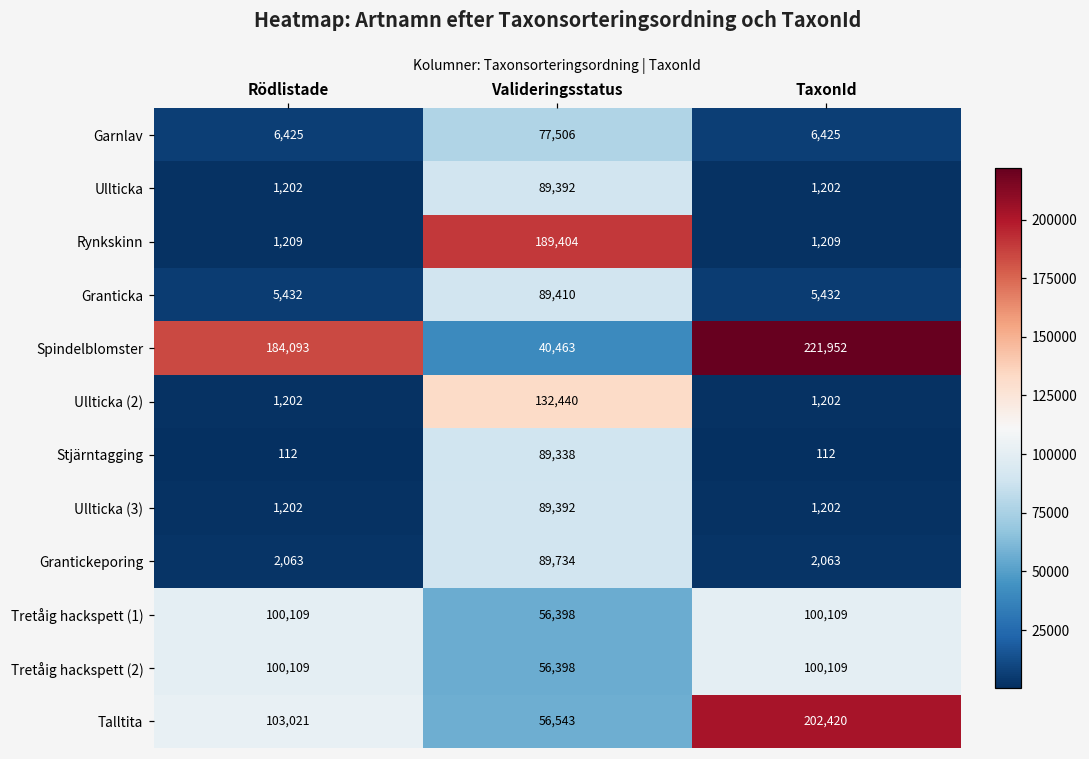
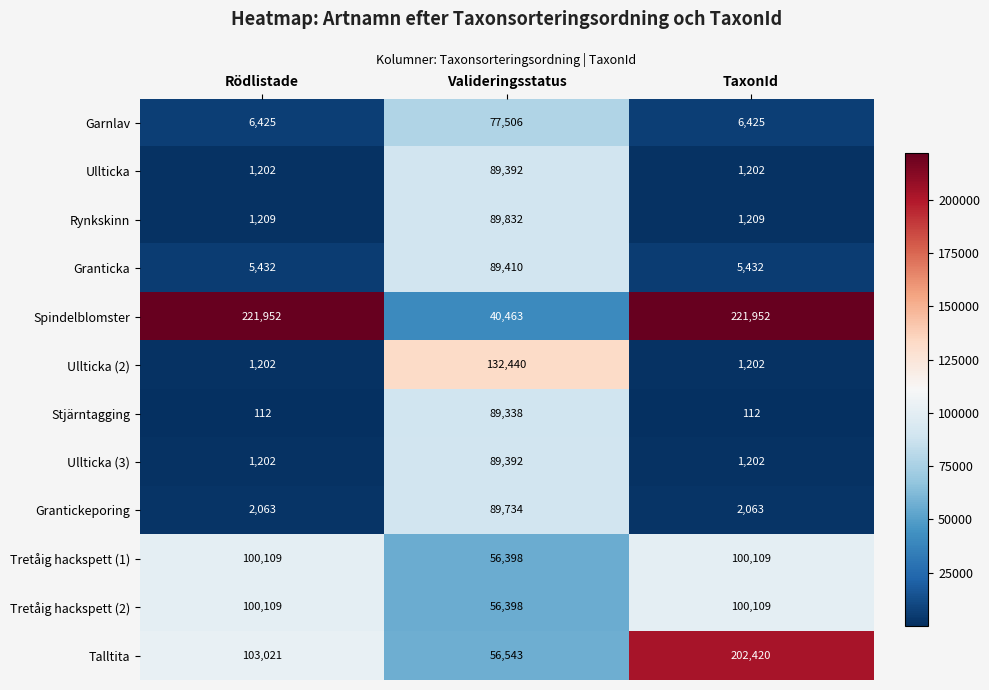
Rynkskinn, Valideringsstatus: 189,404 -> 89,832
Spindelblomster, Rödlistade: 184,093 -> 221,952
